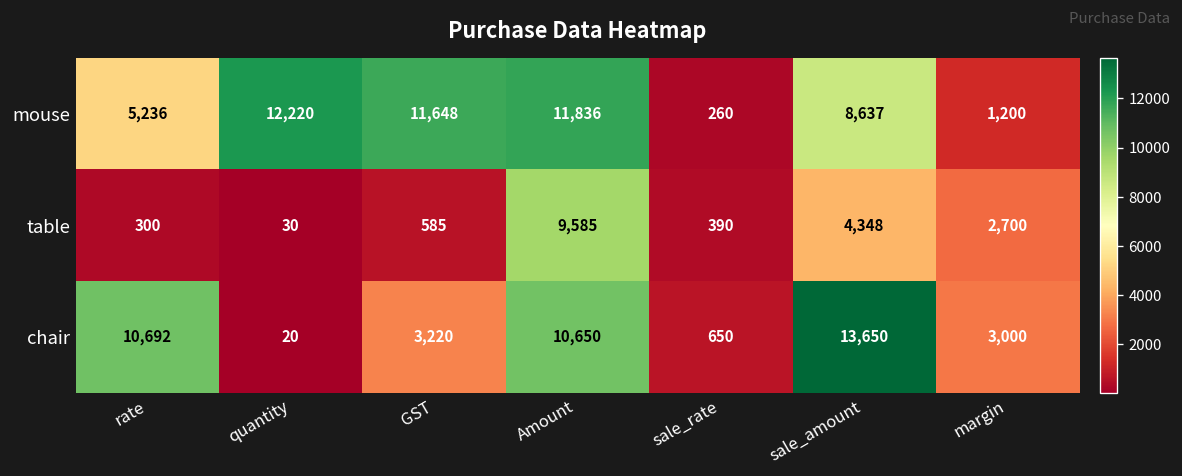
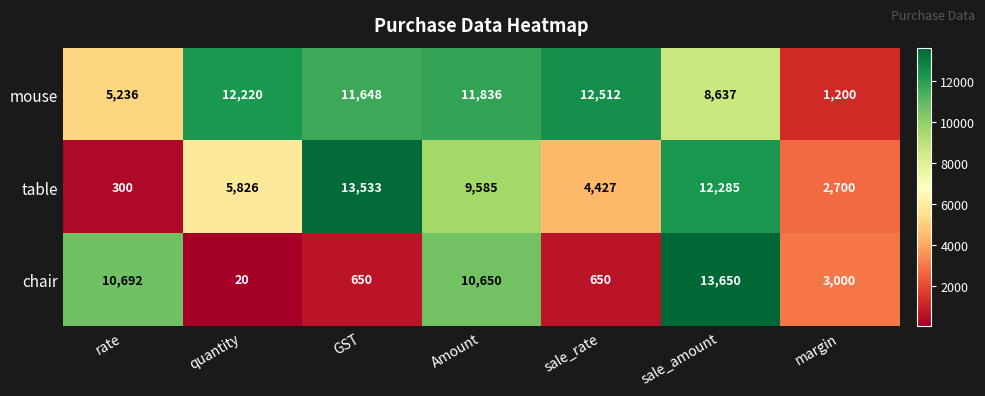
mouse, sale_rate: 260 -> 12,512
table, quantity: 30 -> 5,826
table, GST: 585 -> 13,533
table, sale_rate: 390 -> 4,427
table, sale_amount: 4,348 -> 12,285
chair, GST: 3,220 -> 650
